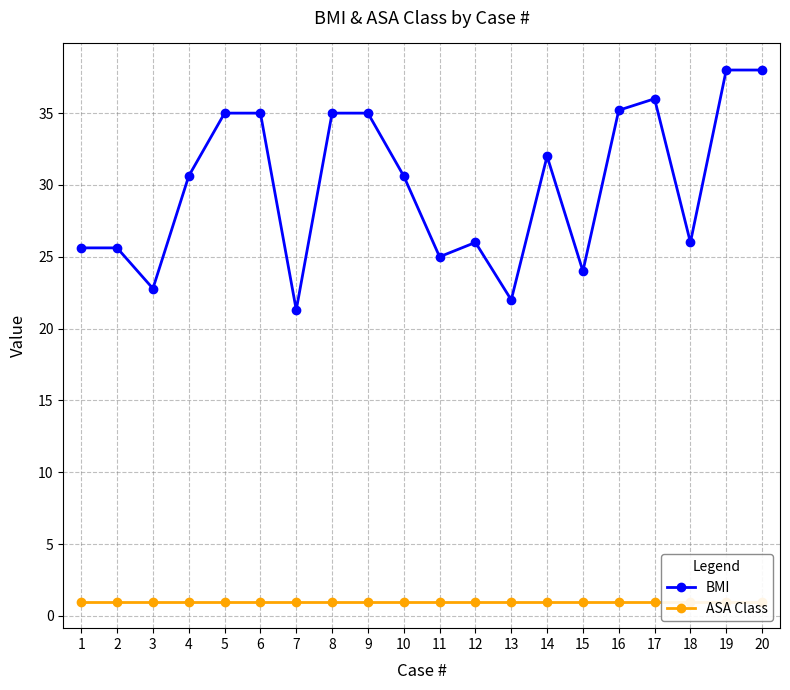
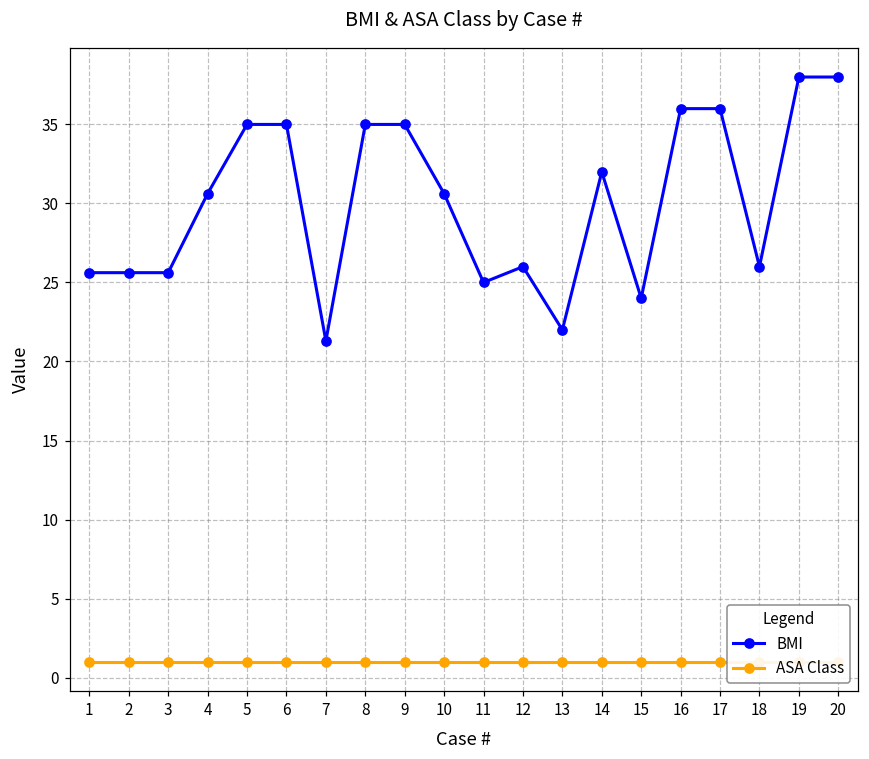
BMI, 3: 22.8 -> 25.6
BMI, 16: 35.2 -> 36.0
